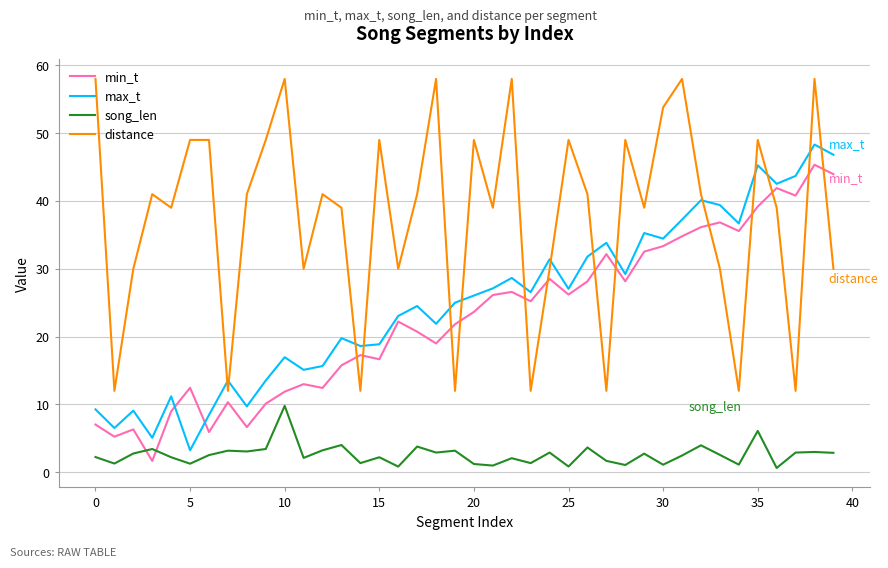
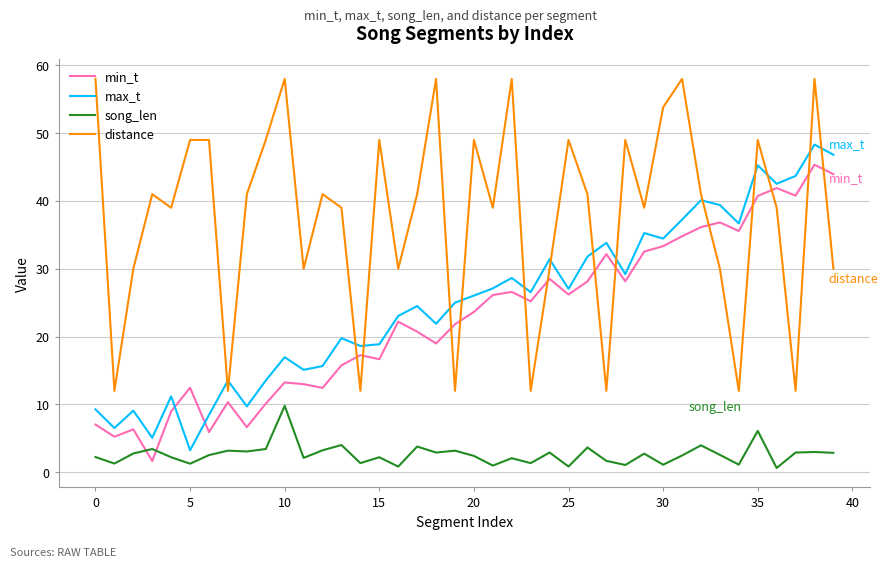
min_t, 10: 12 -> 13
song_len, 20: 1 -> 2
min_t, 35: 39 -> 41
